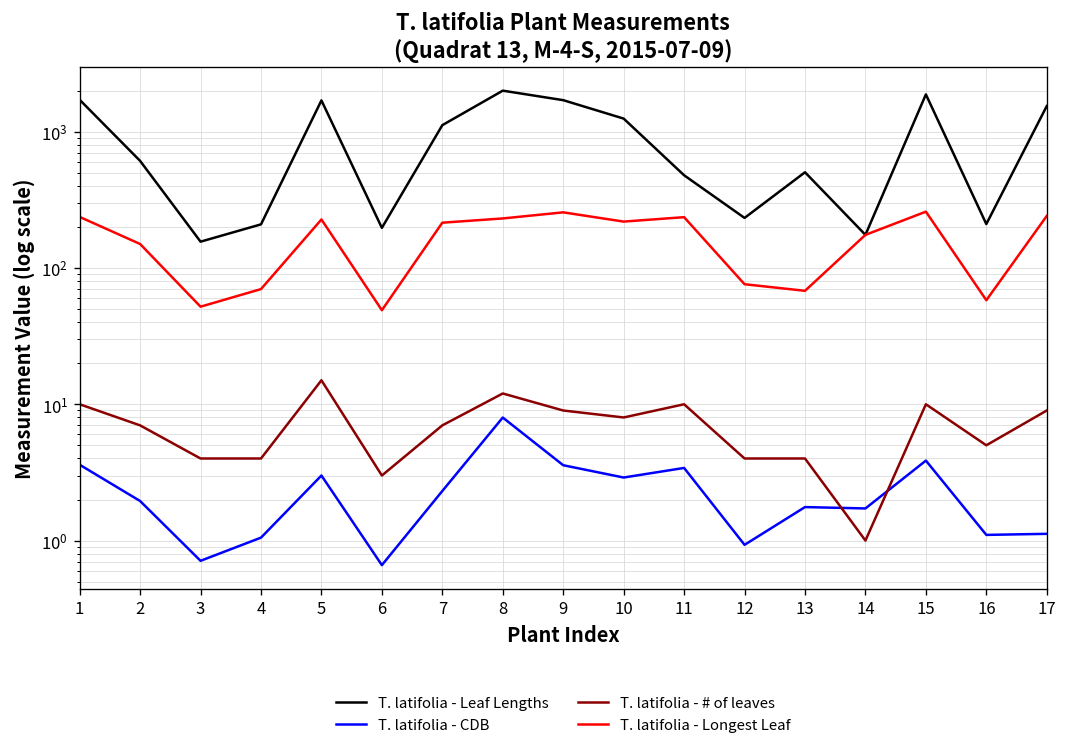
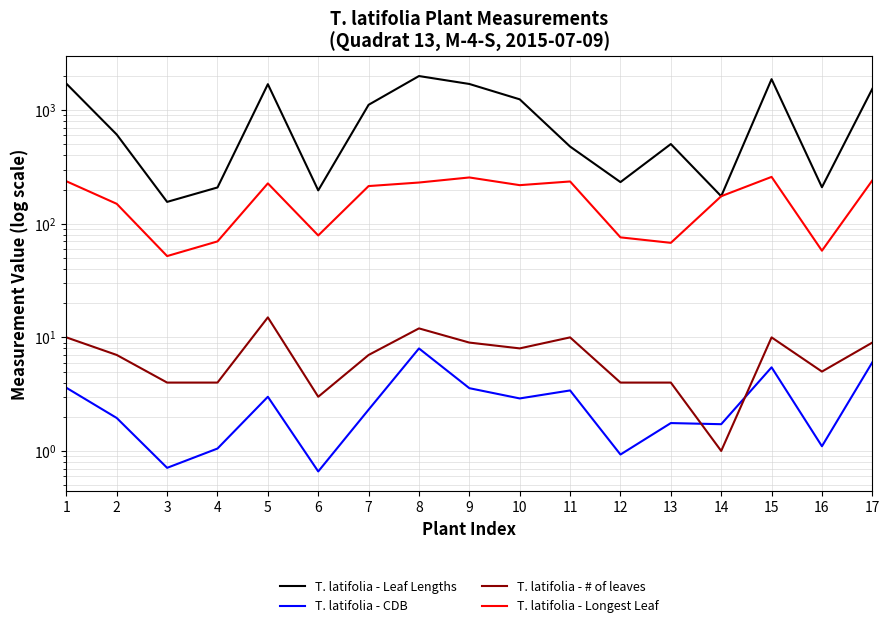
T. latifolia - Longest Leaf, 6: 49 -> 80
T. latifolia - CDB, 15: 3.9 -> 5
T. latifolia - CDB, 17: 1.1 -> 6
